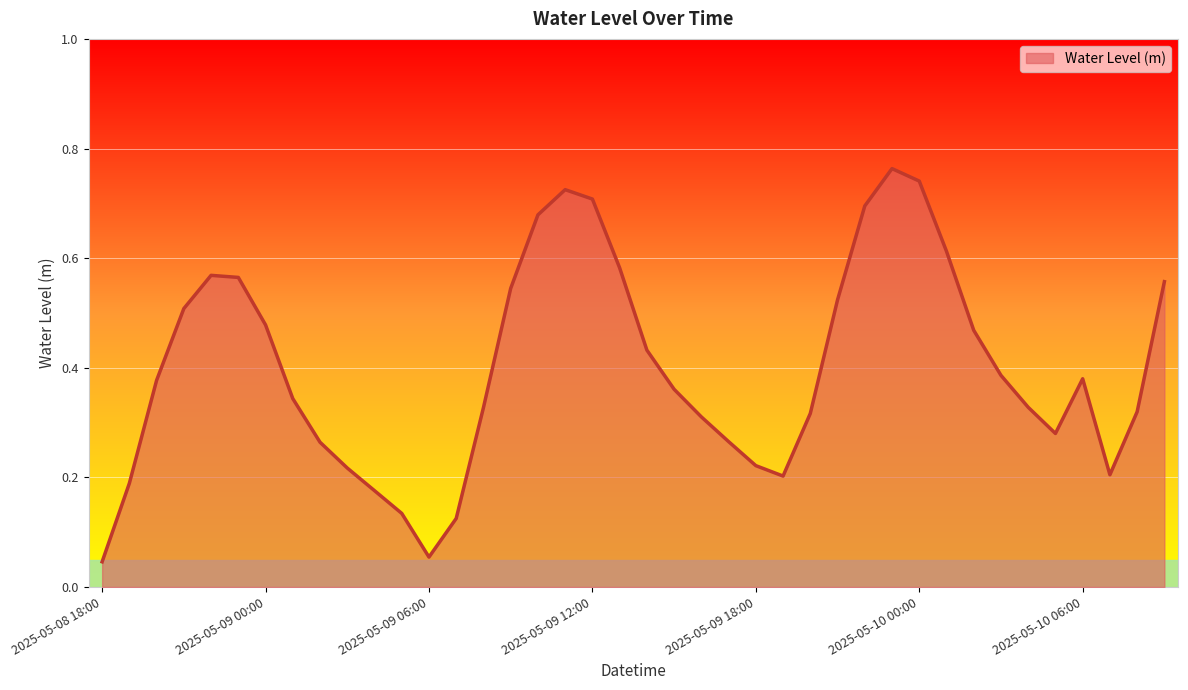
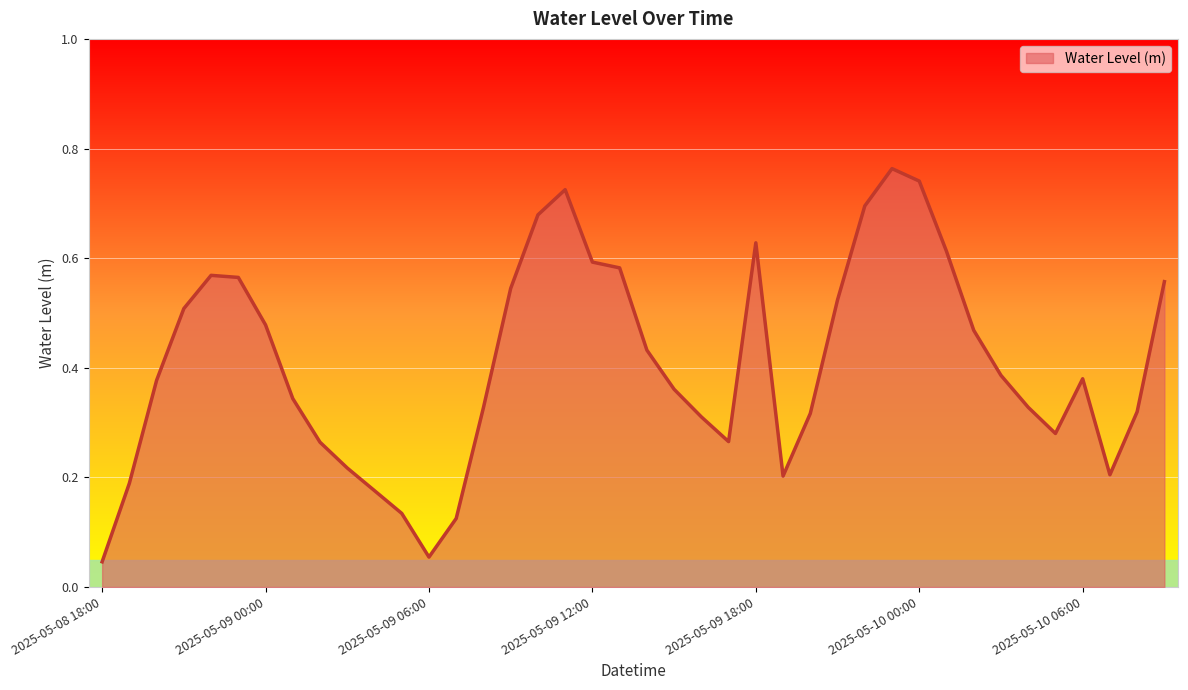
2025-05-09 12:00: 0.71 -> 0.59
2025-05-09 18:00: 0.22 -> 0.63
